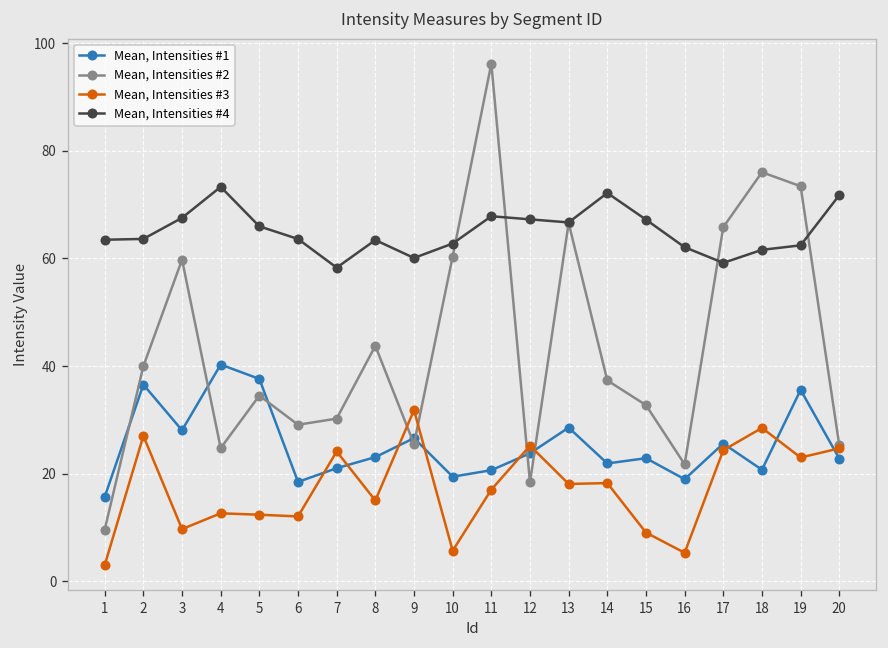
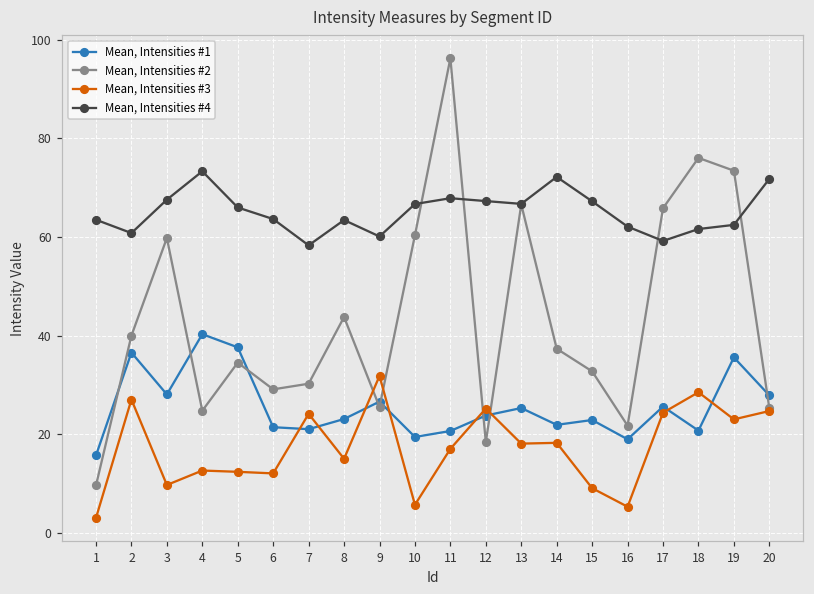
Mean, Intensities #4, 2: 64 -> 61
Mean, Intensities #1, 6: 18 -> 21
Mean, Intensities #4, 10: 63 -> 67
Mean, Intensities #1, 13: 29 -> 25
Mean, Intensities #1, 20: 23 -> 28
